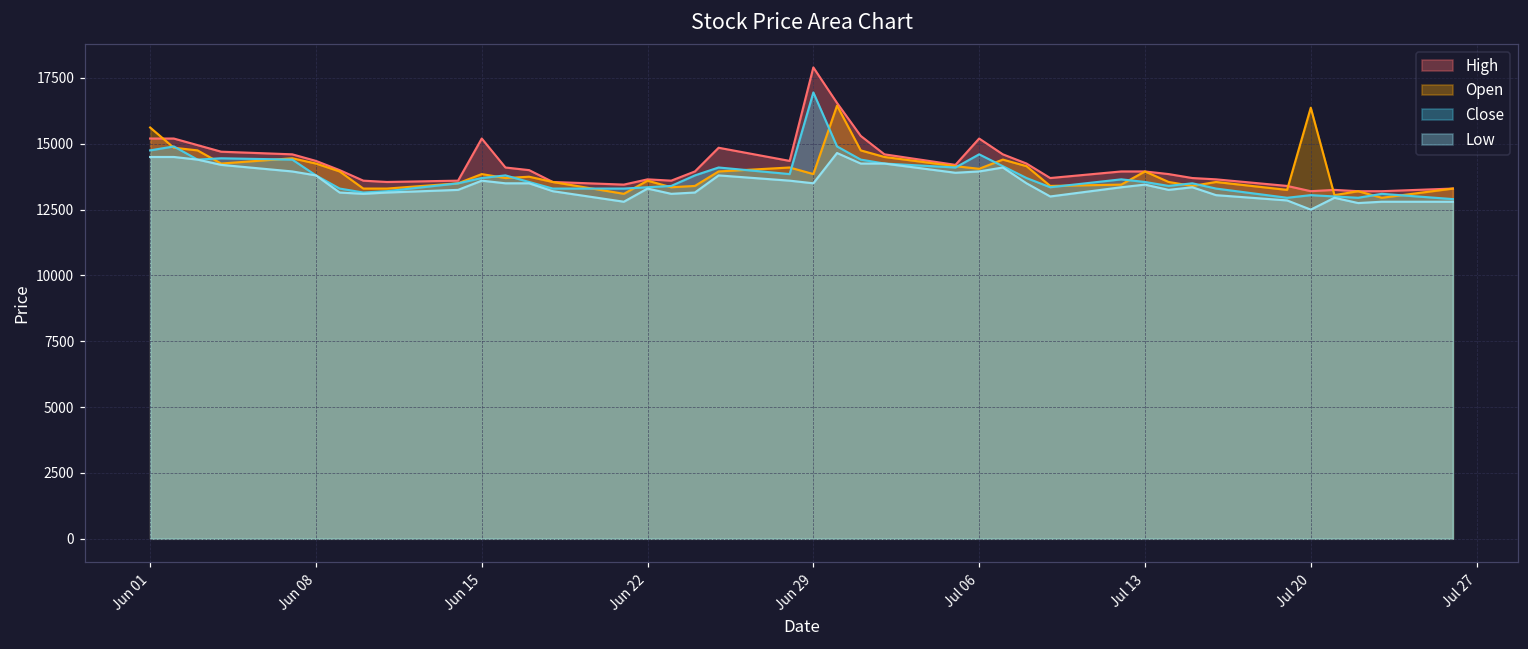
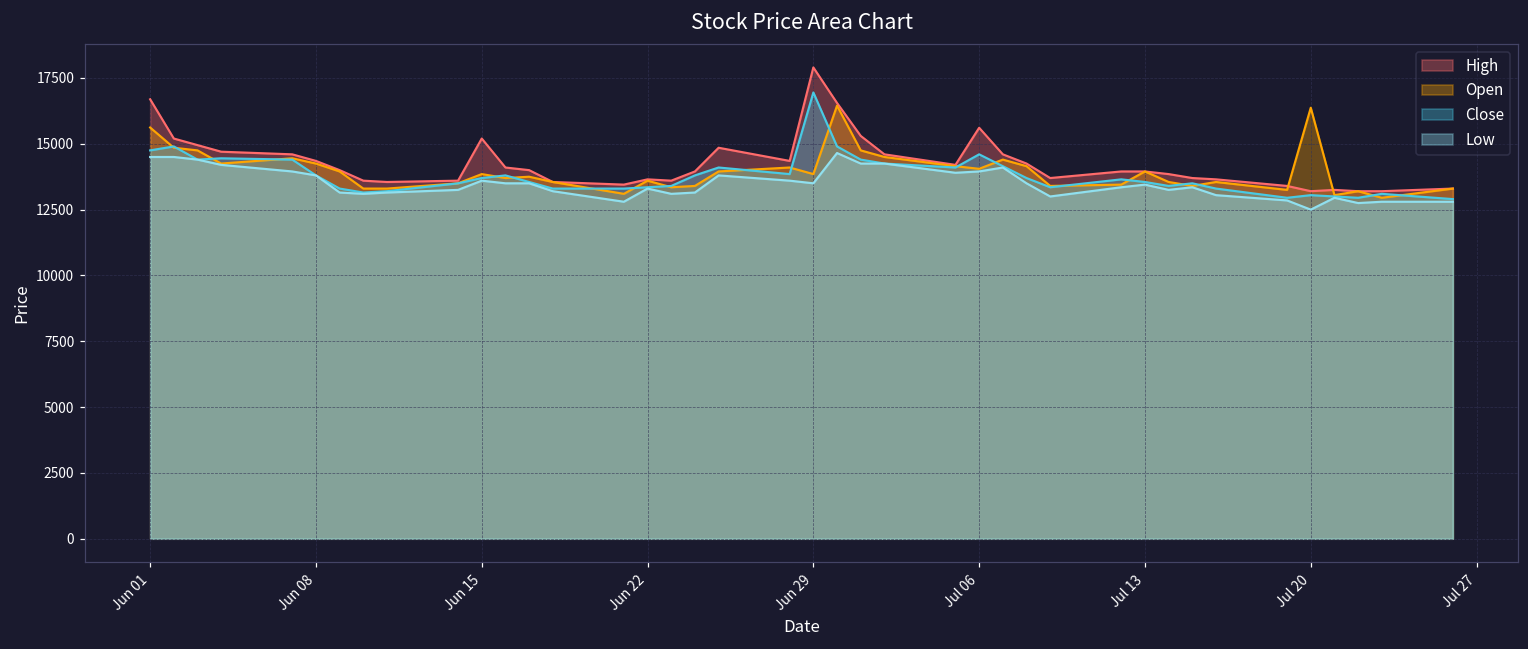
High, Jun 01: 15200 -> 16700
High, Jul 06: 15200 -> 15600
